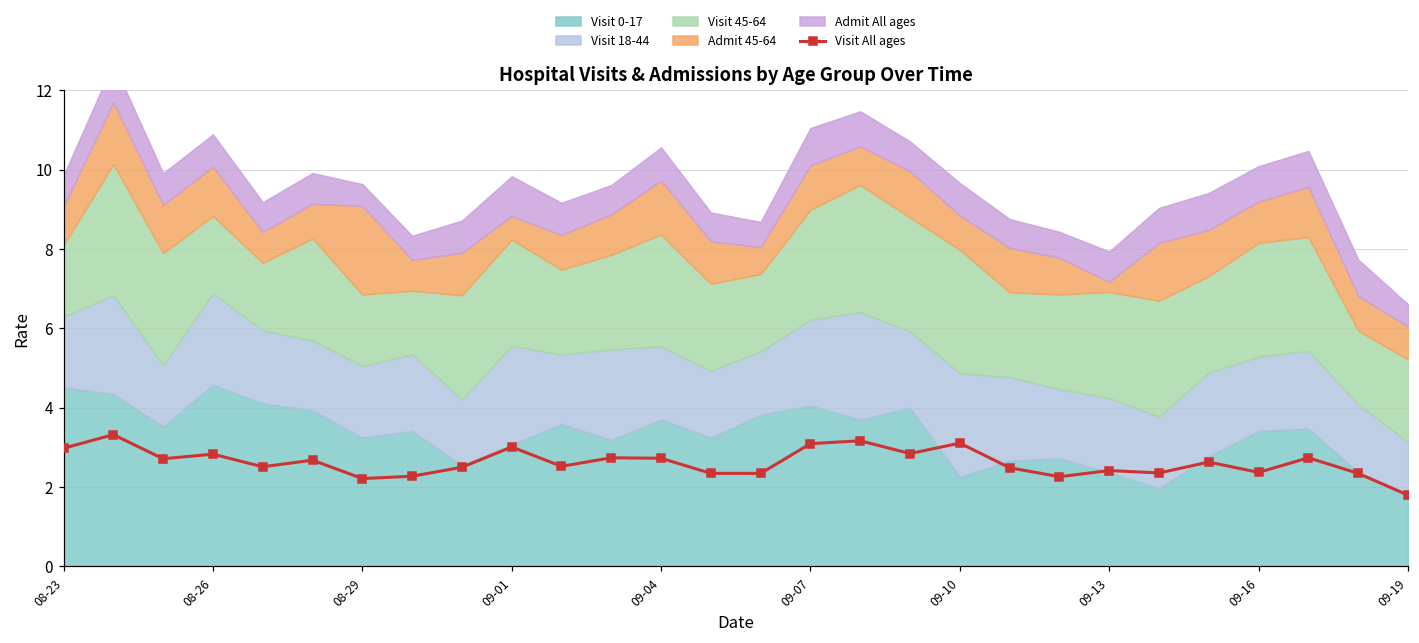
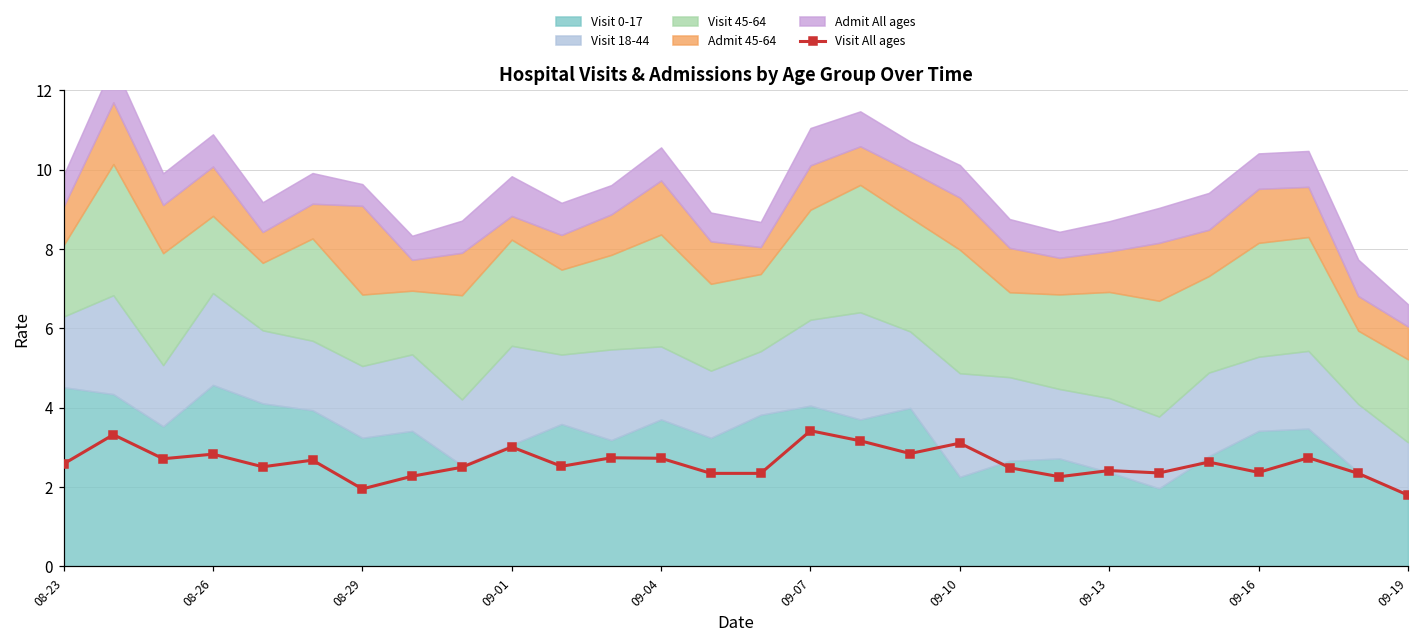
Visit All ages, 08-23: 3.0 -> 2.6
Visit All ages, 08-29: 2.2 -> 2.0
Visit All ages, 09-07: 3.1 -> 3.4
Admit 45-64, 09-10: 0.9 -> 1.3
Admit 45-64, 09-13: 0.3 -> 1.0
Admit 45-64, 09-16: 1.0 -> 1.4
